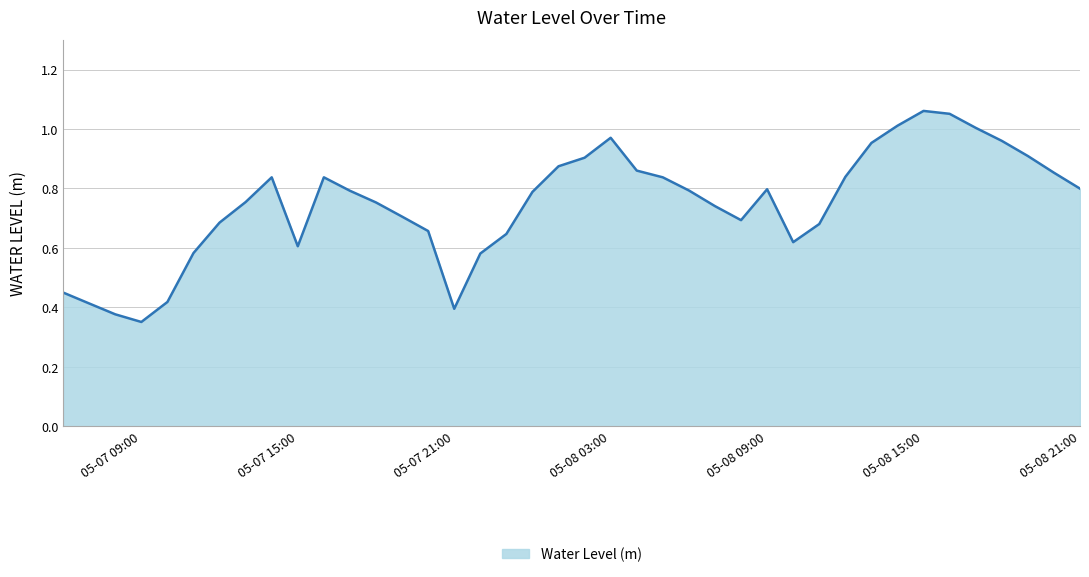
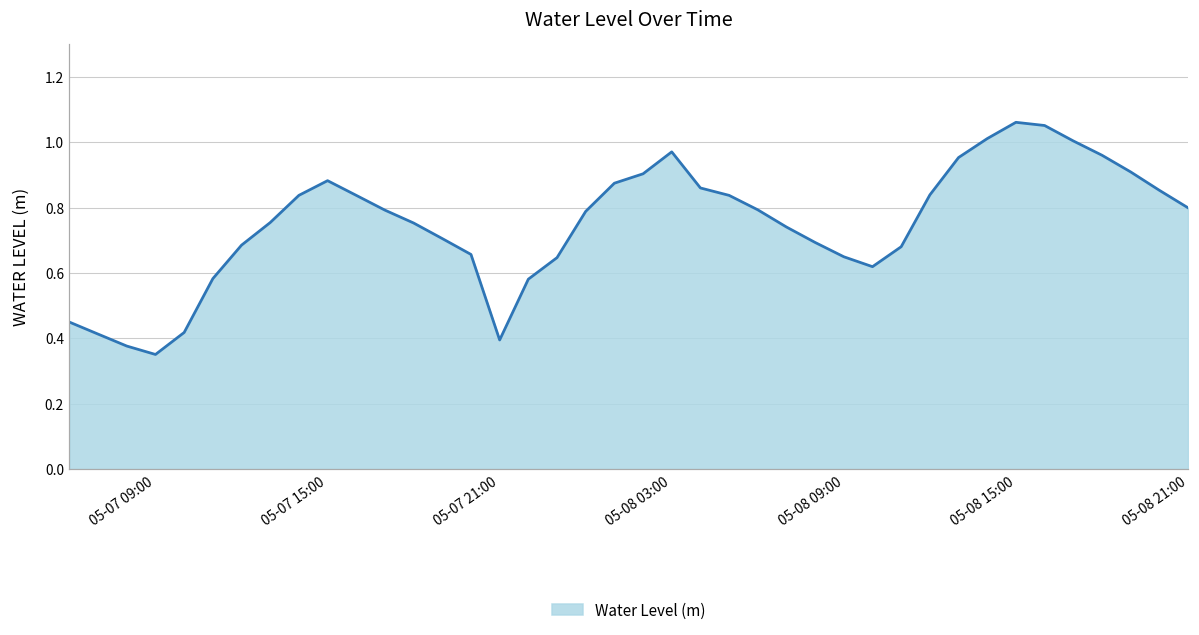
05-07 15:00: 0.61 -> 0.88
05-08 09:00: 0.80 -> 0.65
